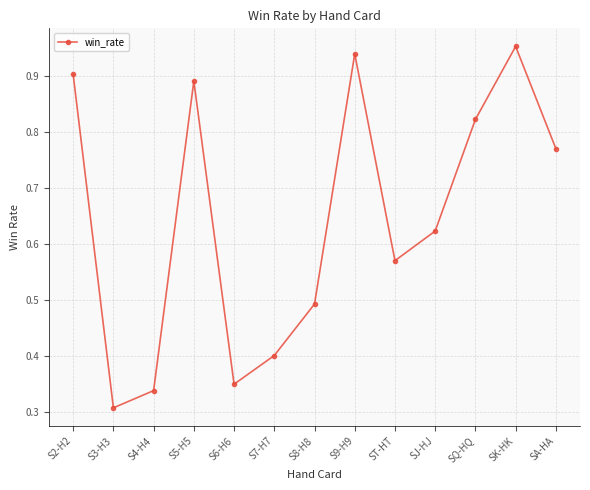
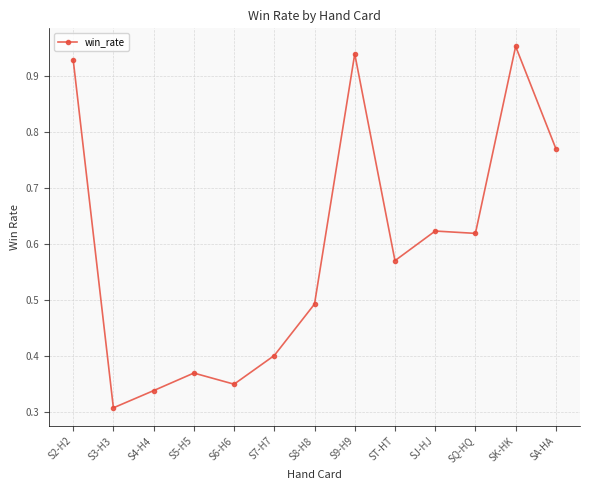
S2-H2: 0.90 -> 0.93
S5-H5: 0.89 -> 0.37
SQ-HQ: 0.82 -> 0.62
